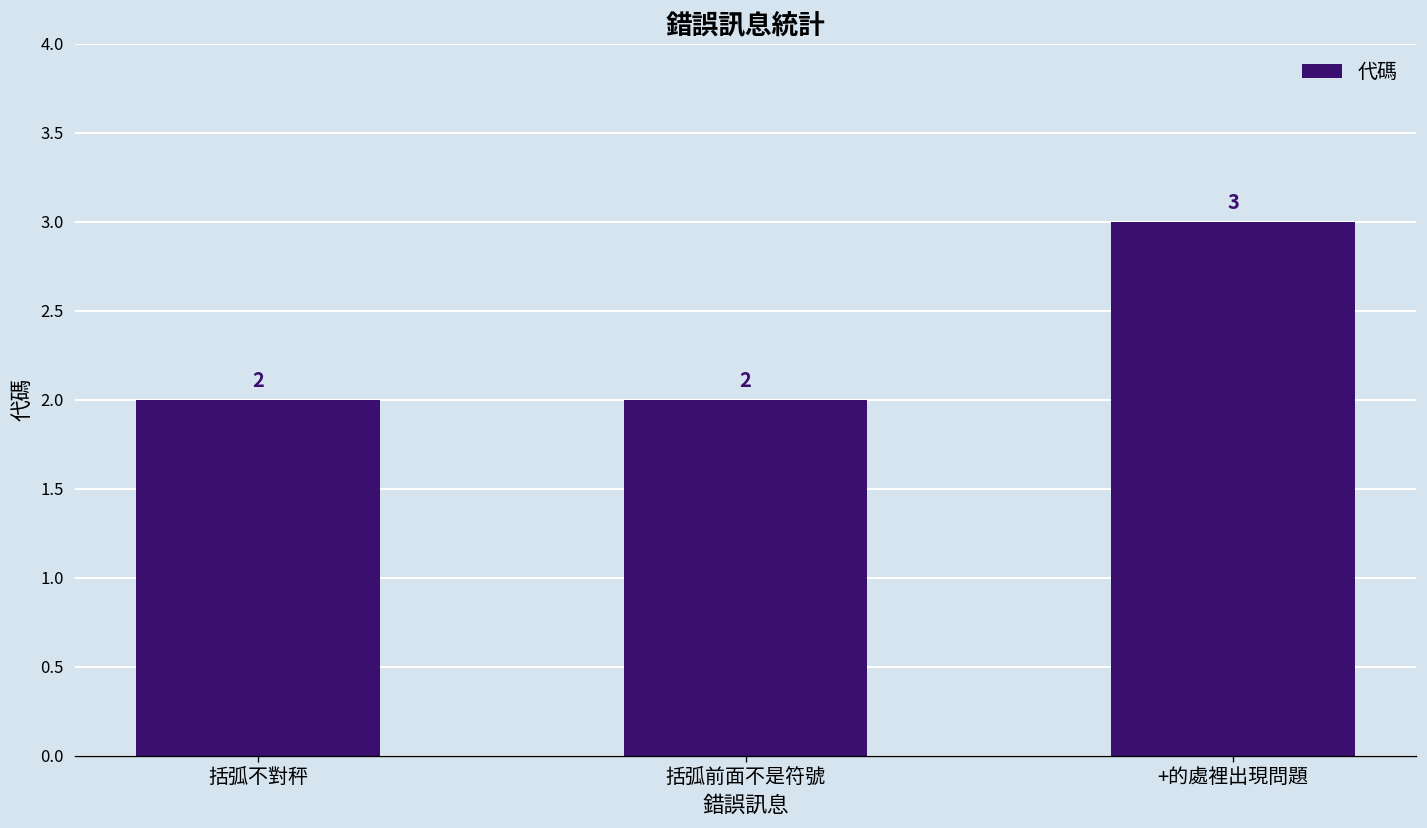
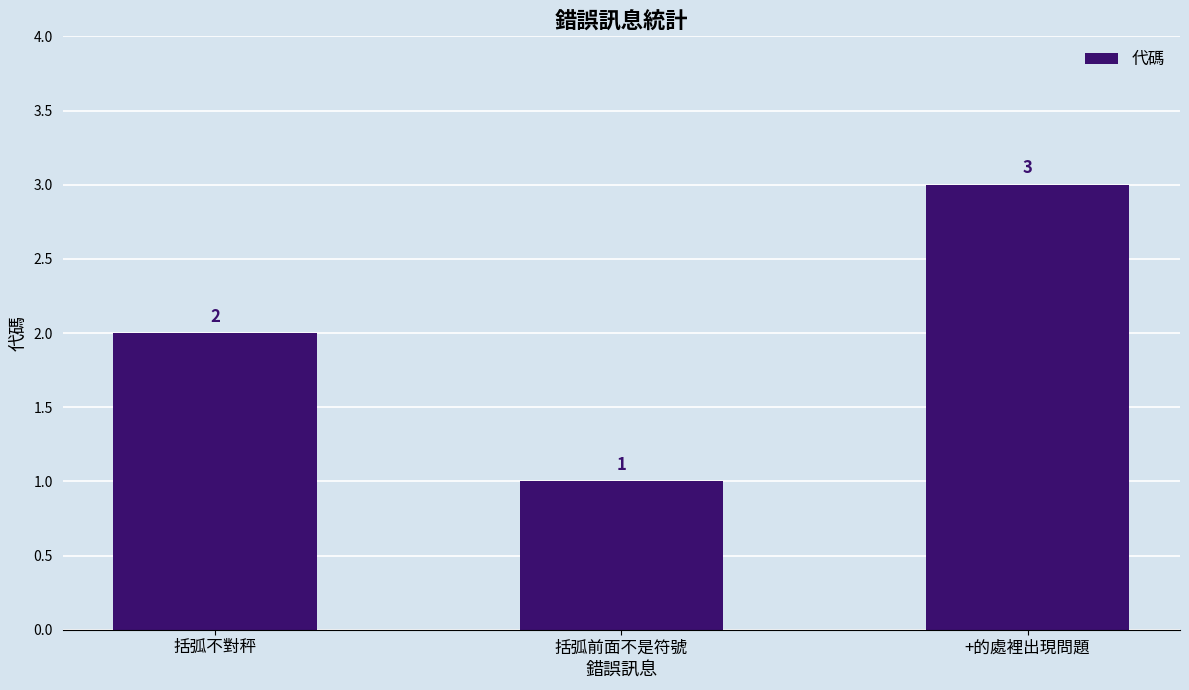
括弧前面不是符號: 2 -> 1
